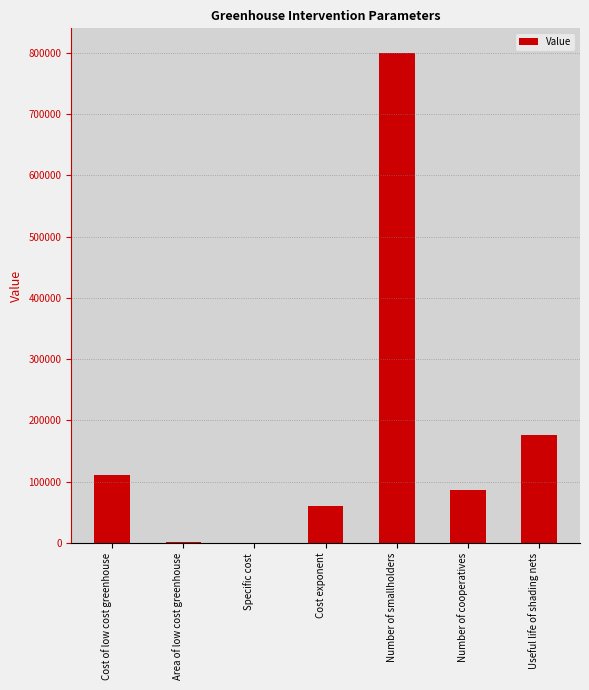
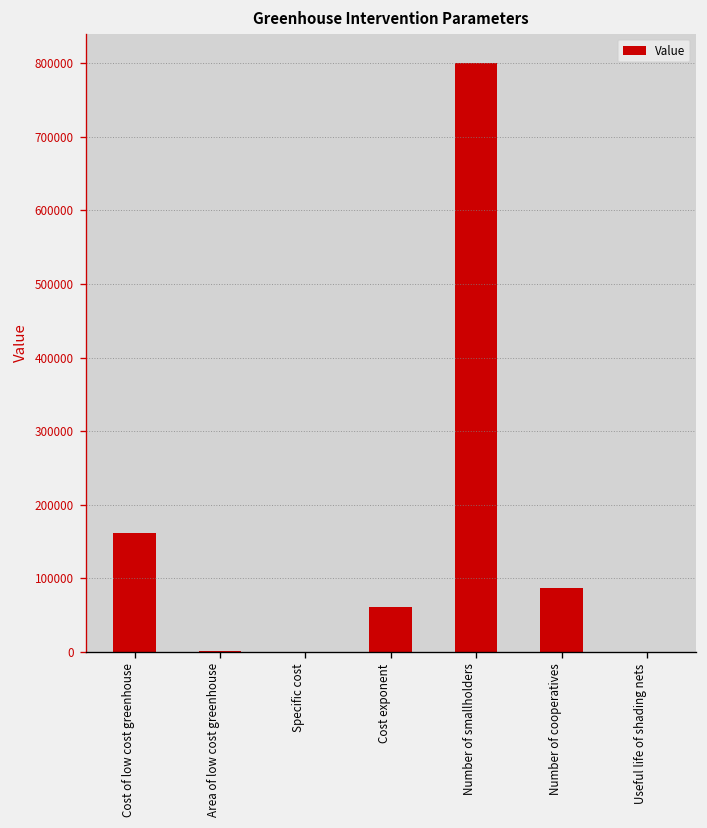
Cost of low cost greenhouse: 110000 -> 160000
Useful life of shading nets: 180000 -> 0
